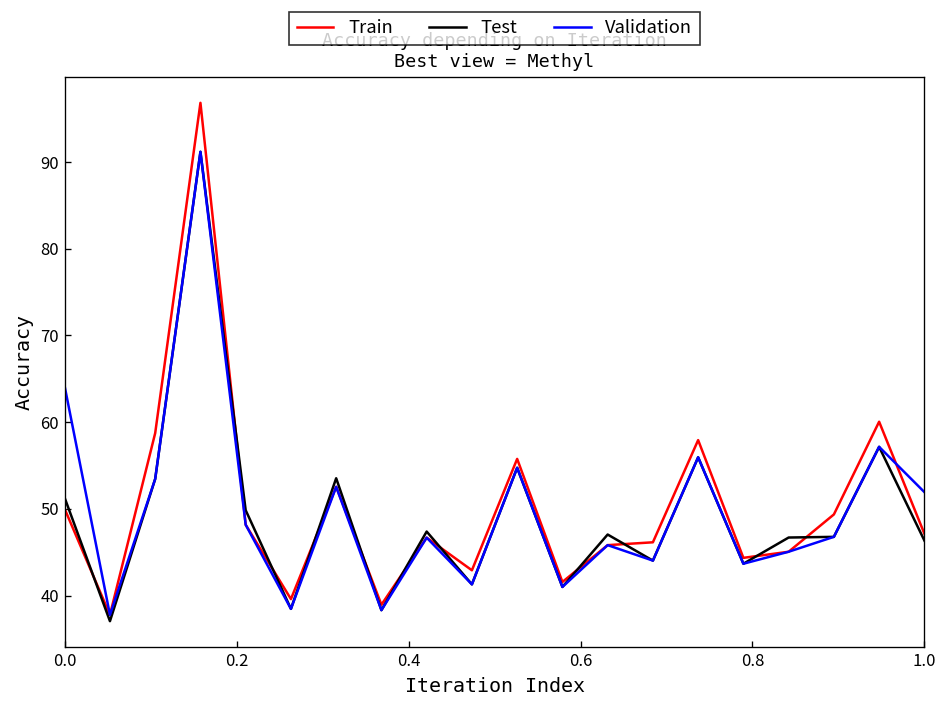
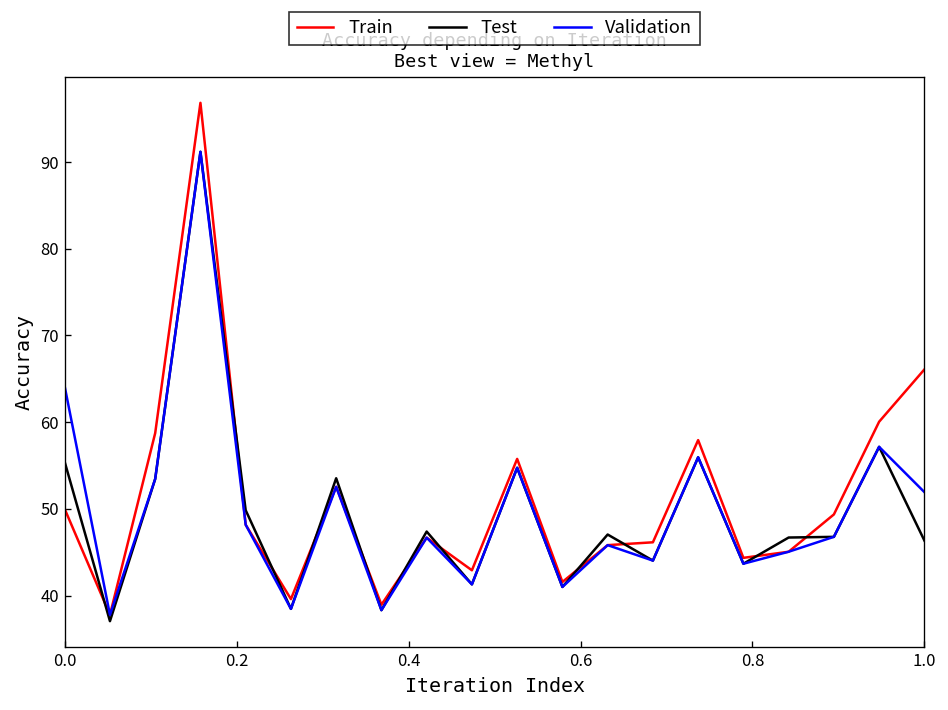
Test, 0.0: 51 -> 55
Train, 1.0: 47 -> 66
